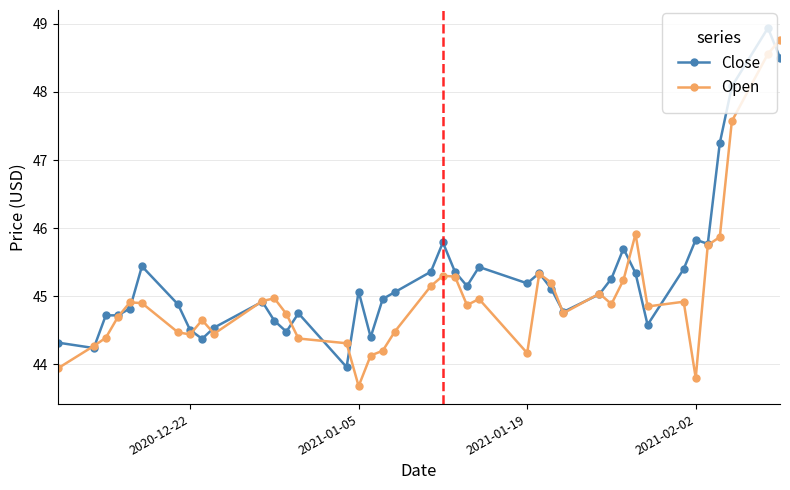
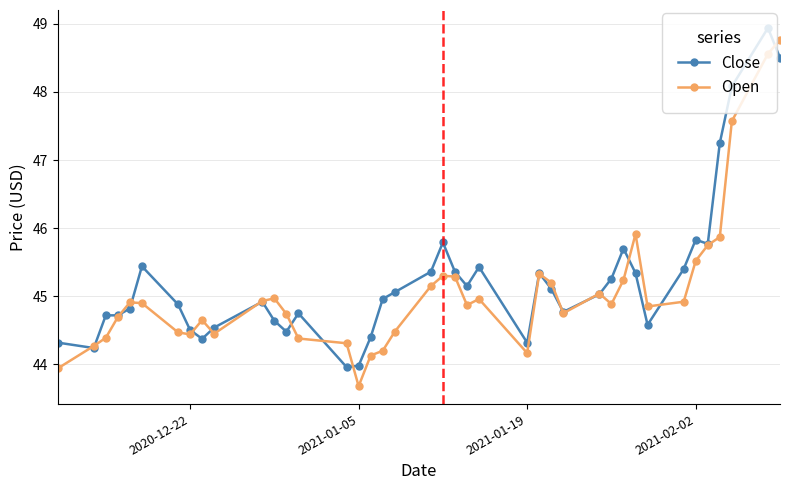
Close, 2021-01-05: 45.1 -> 44.0
Close, 2021-01-19: 45.2 -> 44.3
Open, 2021-02-02: 43.8 -> 45.5
